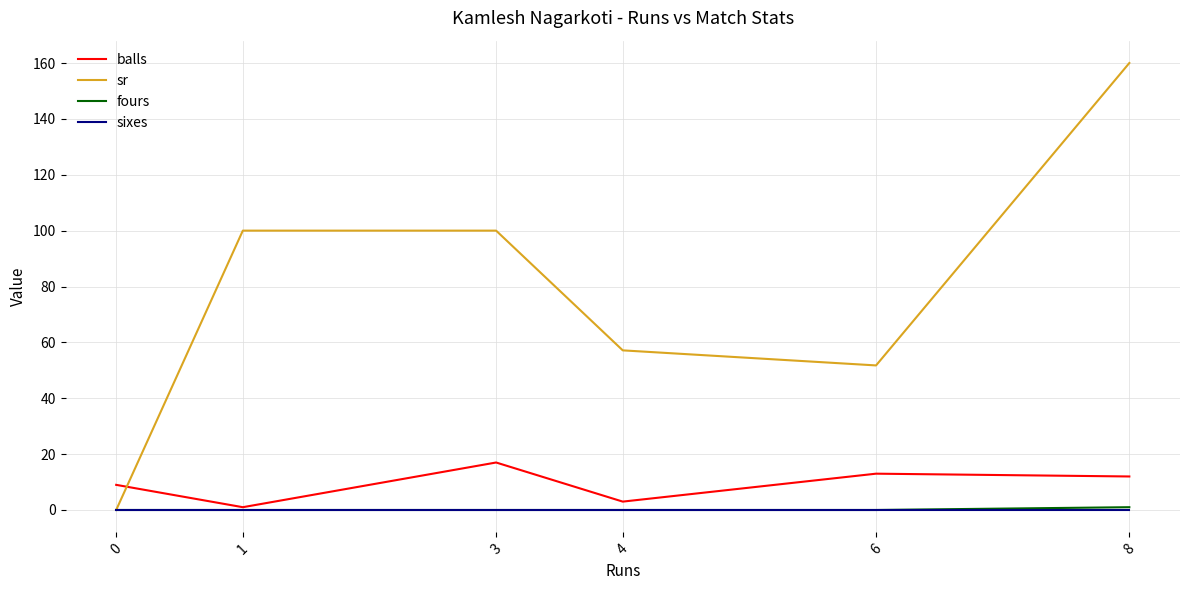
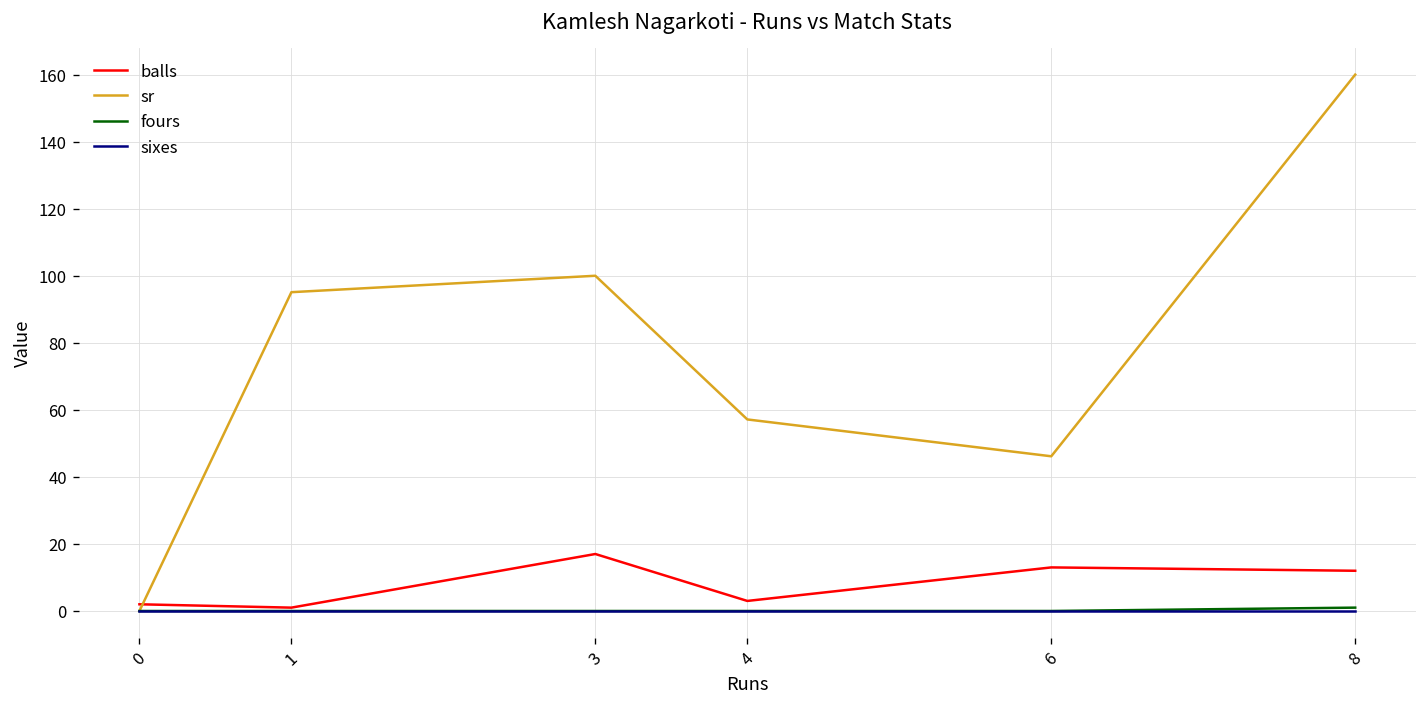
balls, 0: 9 -> 2
sr, 1: 100 -> 95
sr, 6: 52 -> 46
